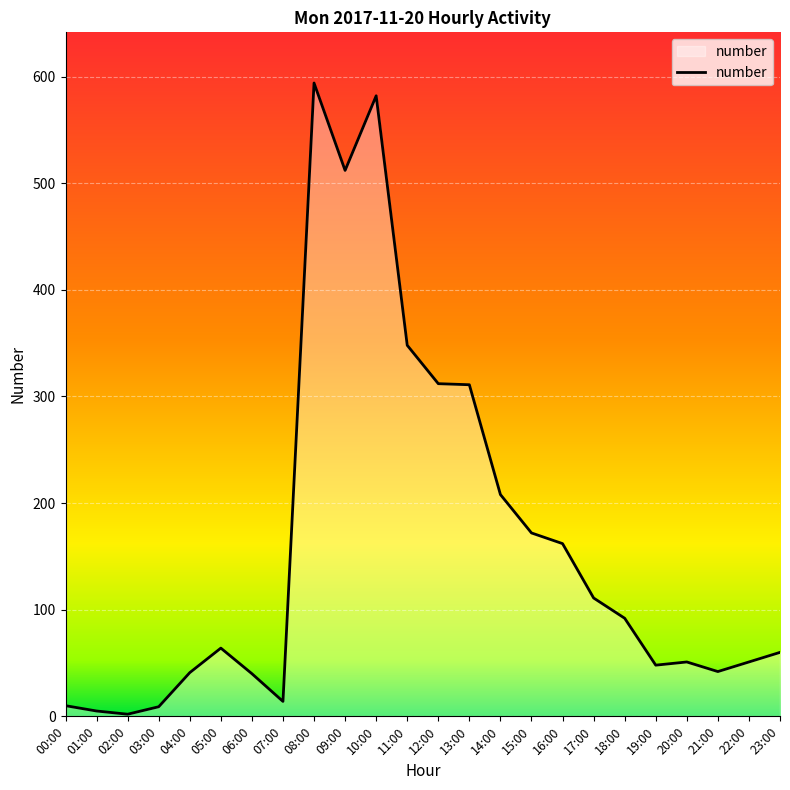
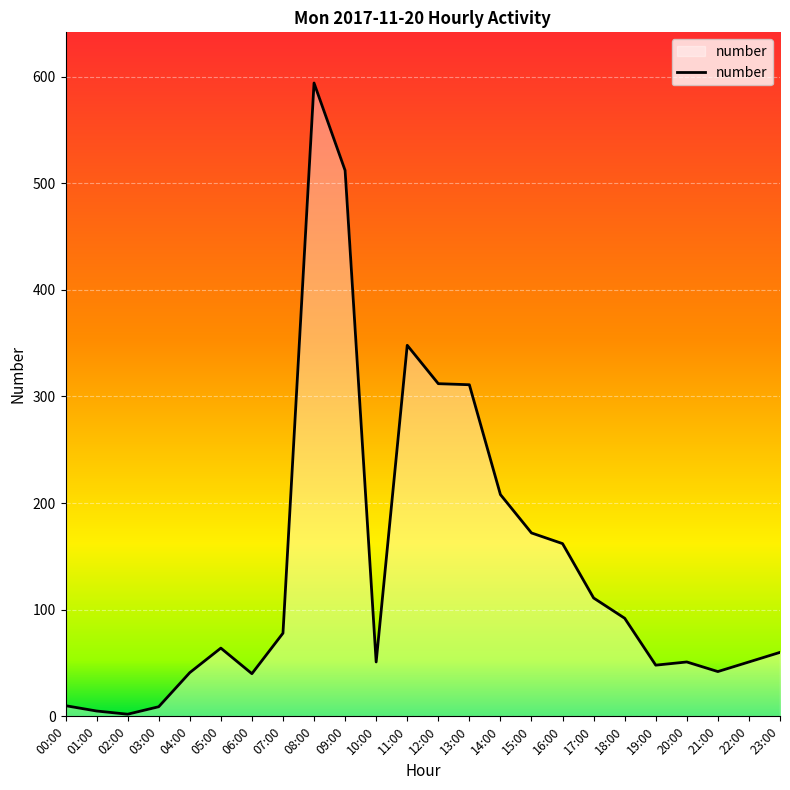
07:00: 14 -> 78
10:00: 582 -> 51
